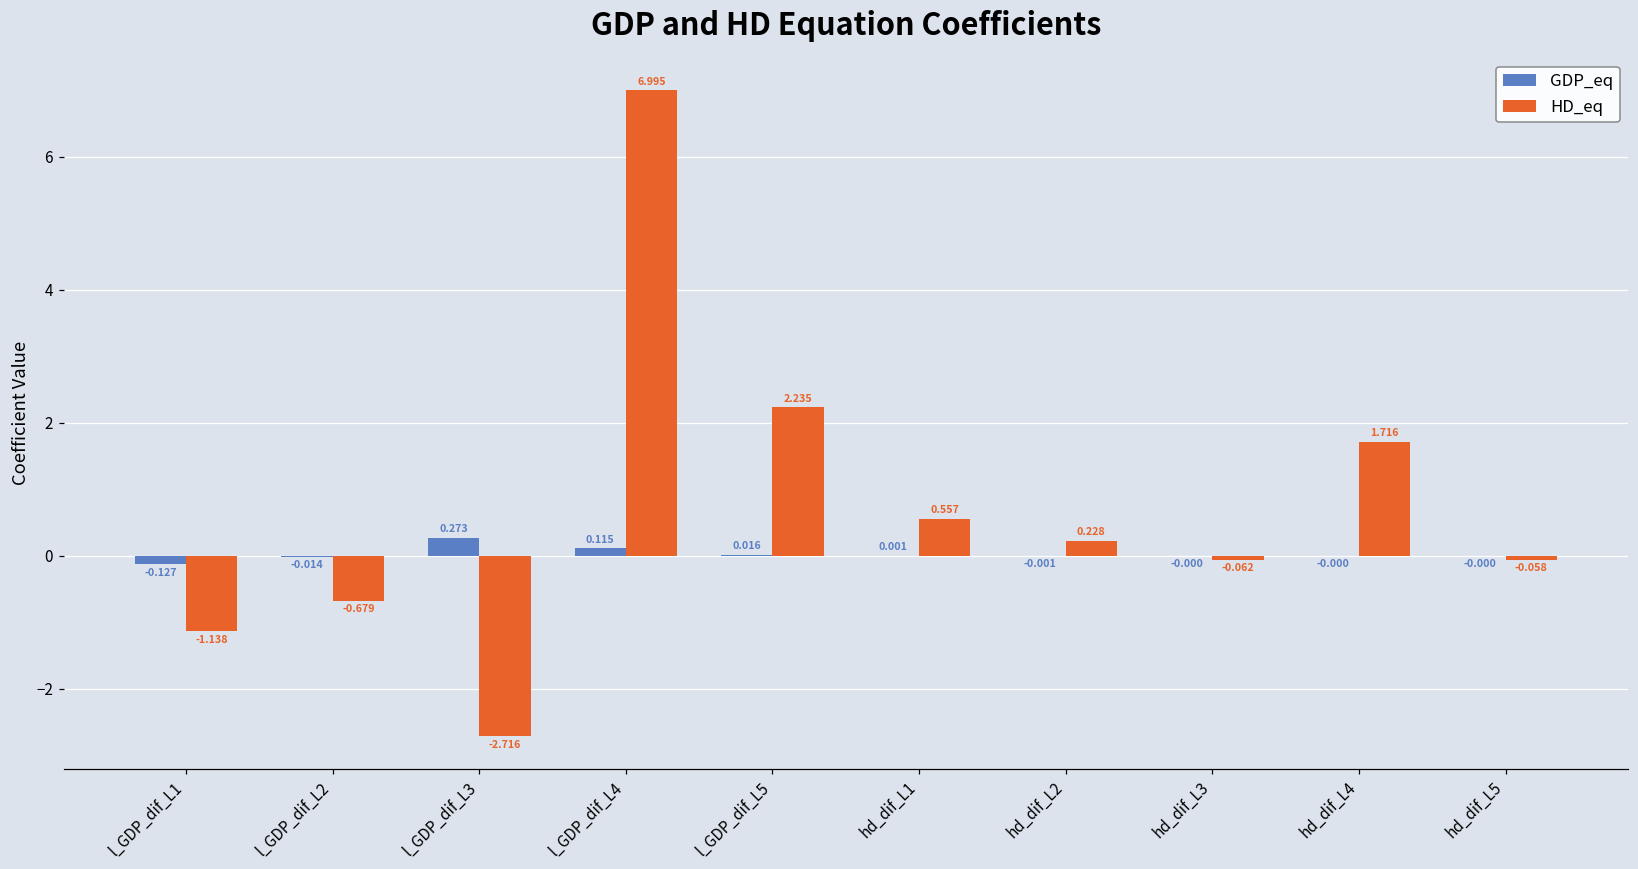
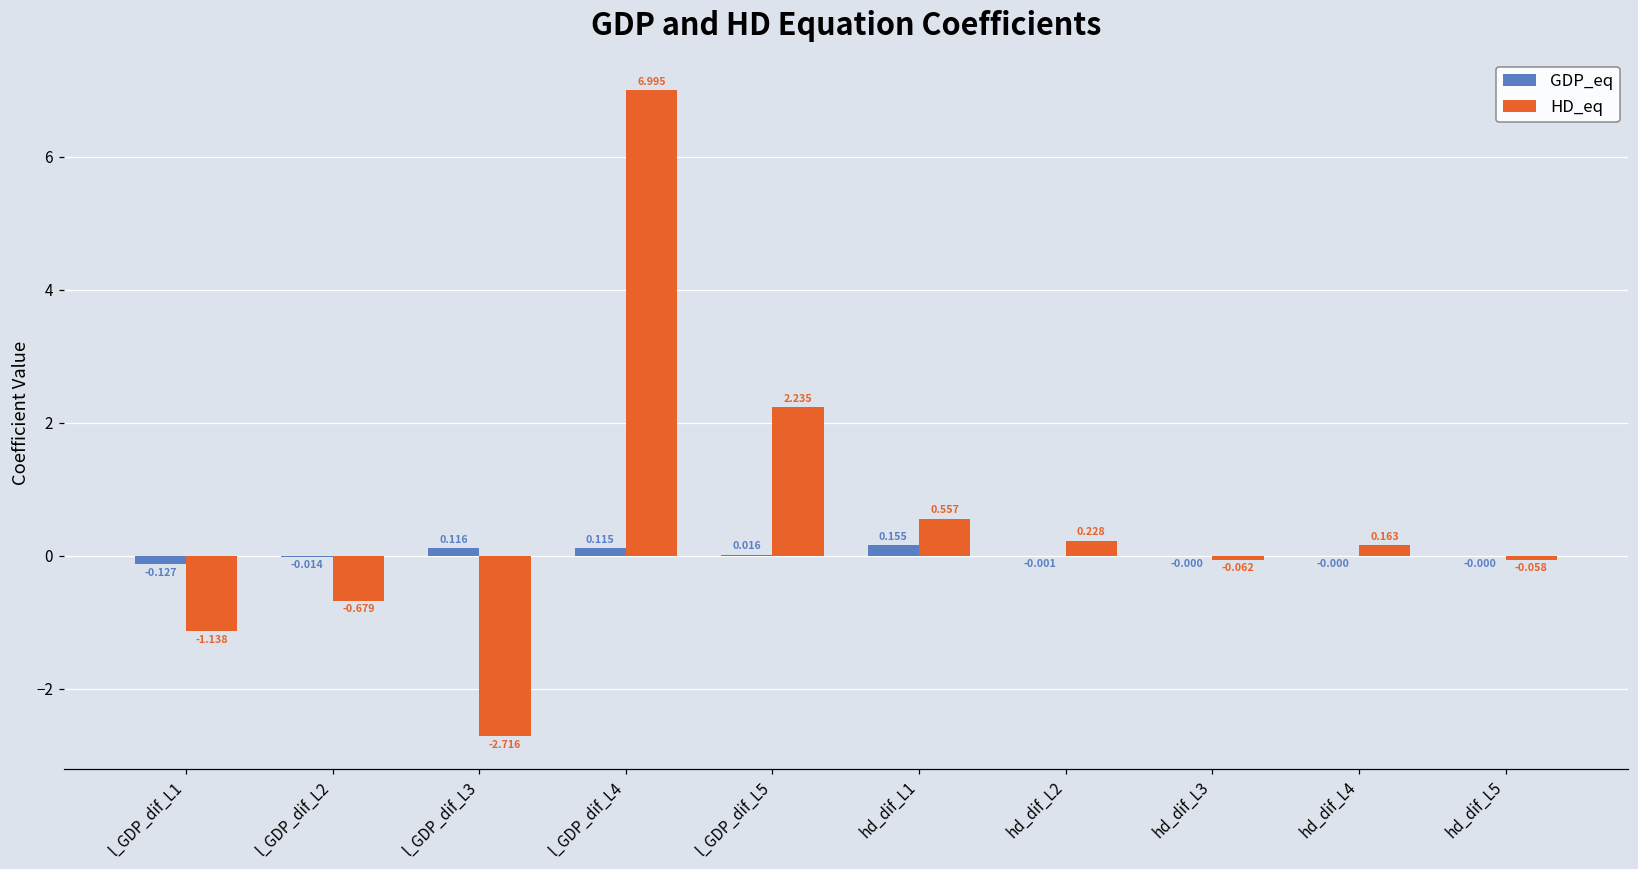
GDP_eq, l_GDP_dif_L3: 0.273 -> 0.116
GDP_eq, hd_dif_L1: 0.001 -> 0.155
HD_eq, hd_dif_L4: 1.716 -> 0.163
